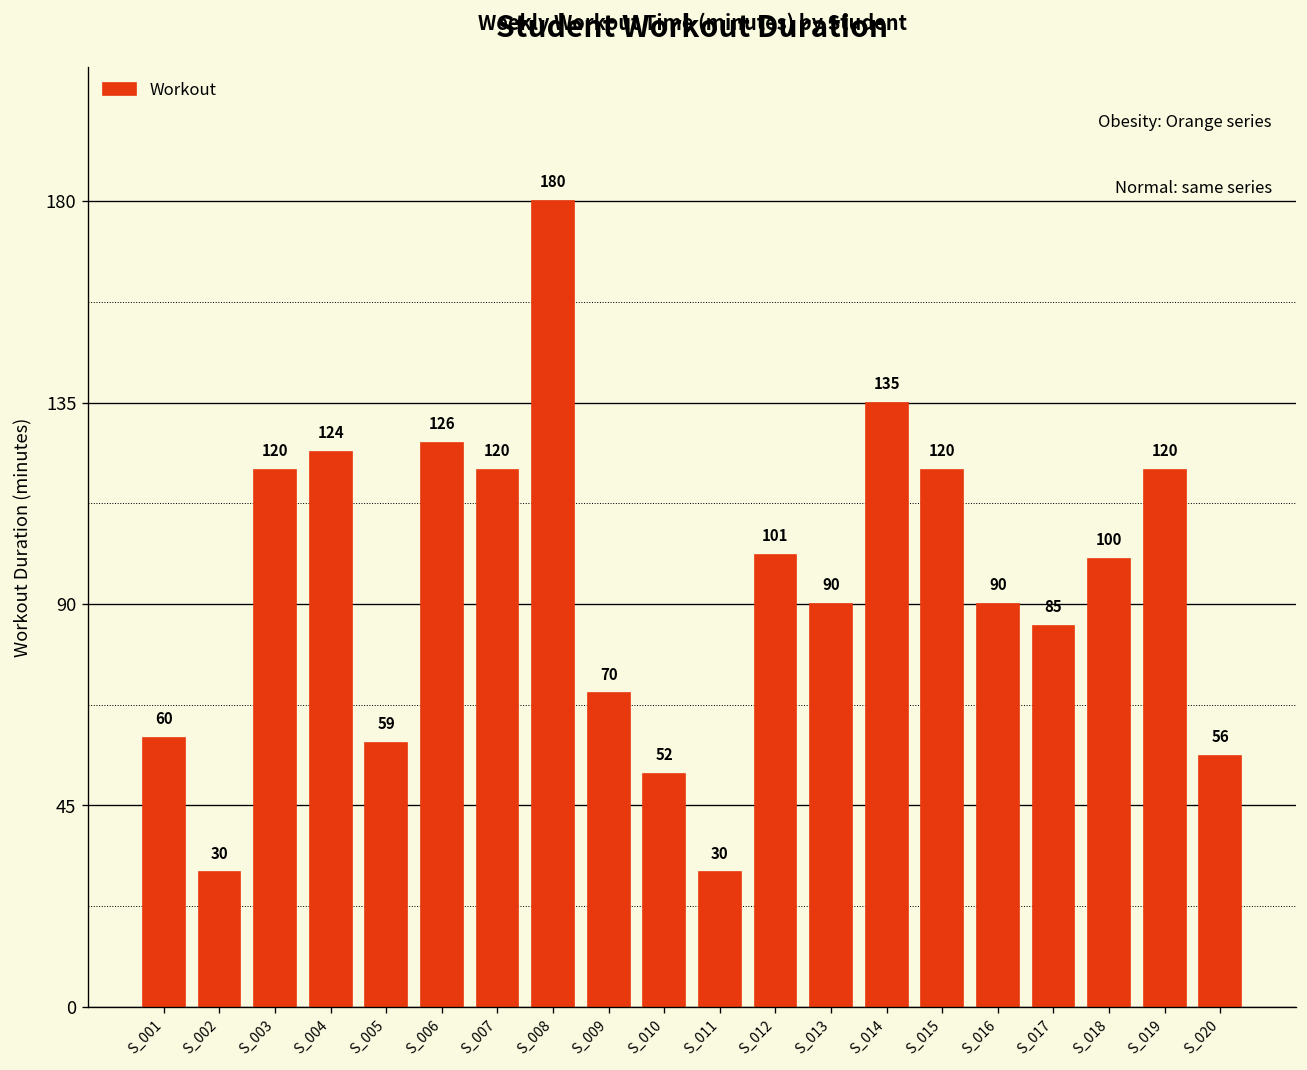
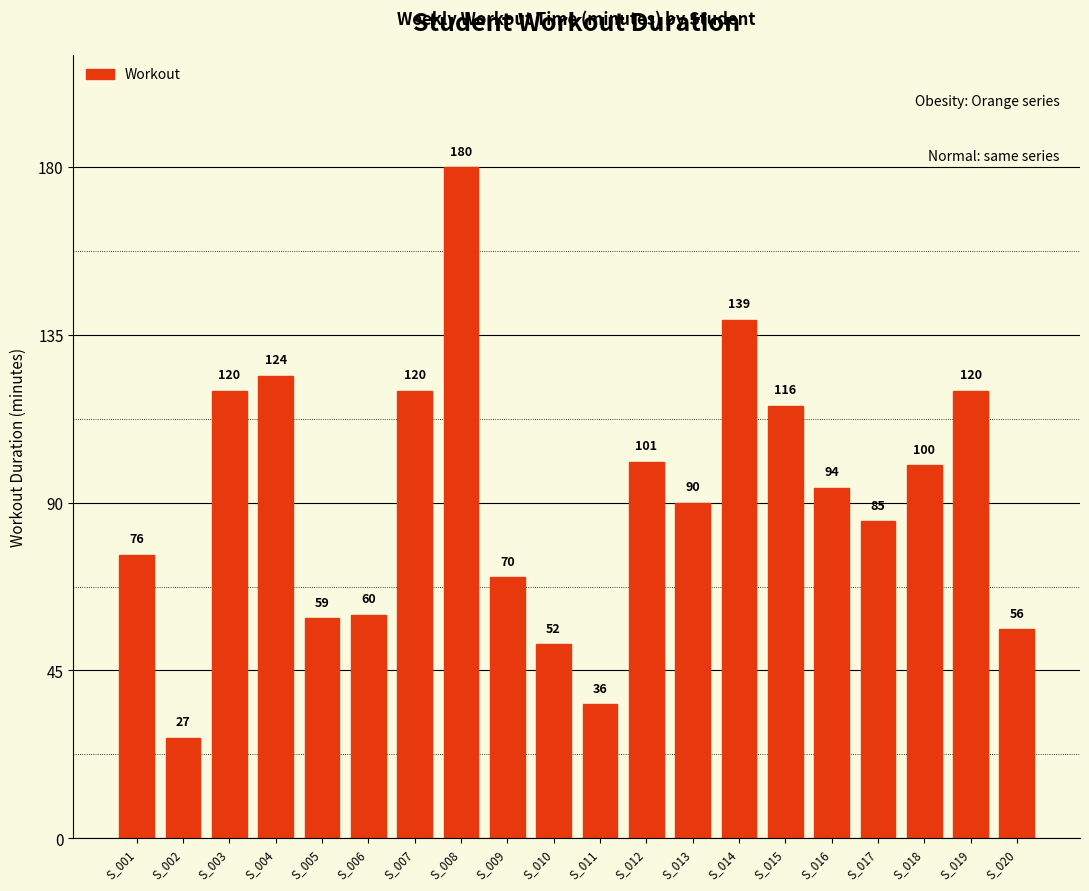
S_001: 60 -> 76
S_002: 30 -> 27
S_006: 126 -> 60
S_011: 30 -> 36
S_014: 135 -> 139
S_015: 120 -> 116
S_016: 90 -> 94
